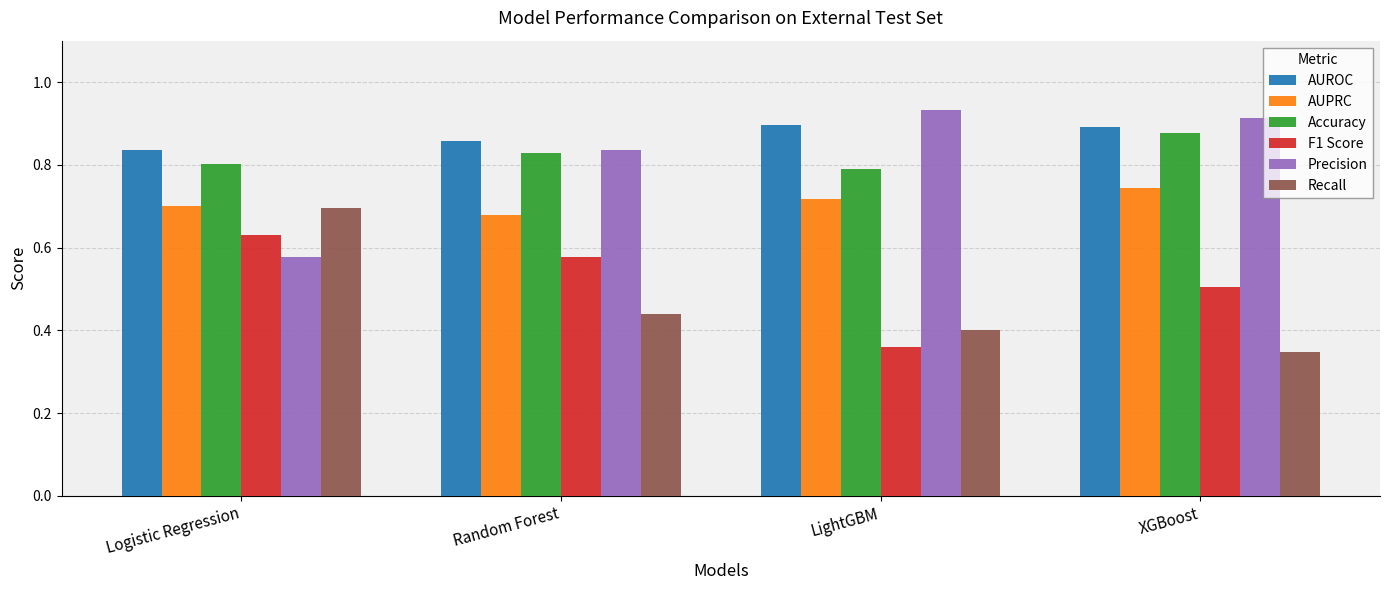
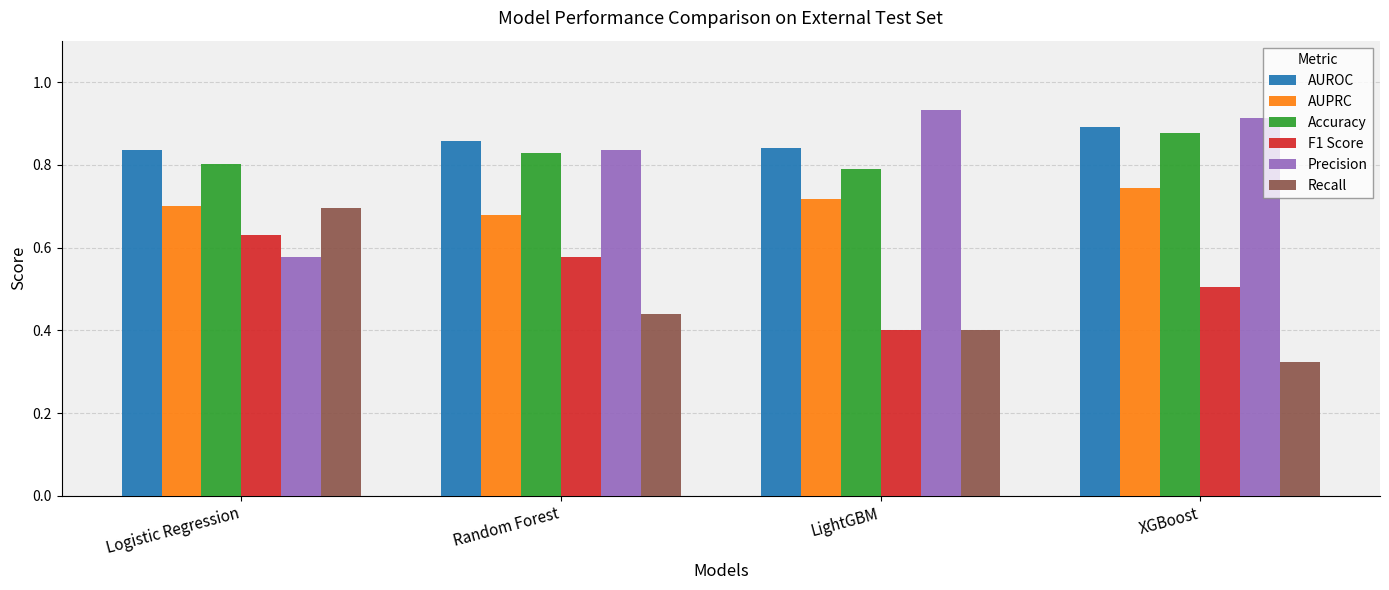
AUROC, LightGBM: 0.90 -> 0.84
F1 Score, LightGBM: 0.36 -> 0.40
Recall, XGBoost: 0.35 -> 0.32
